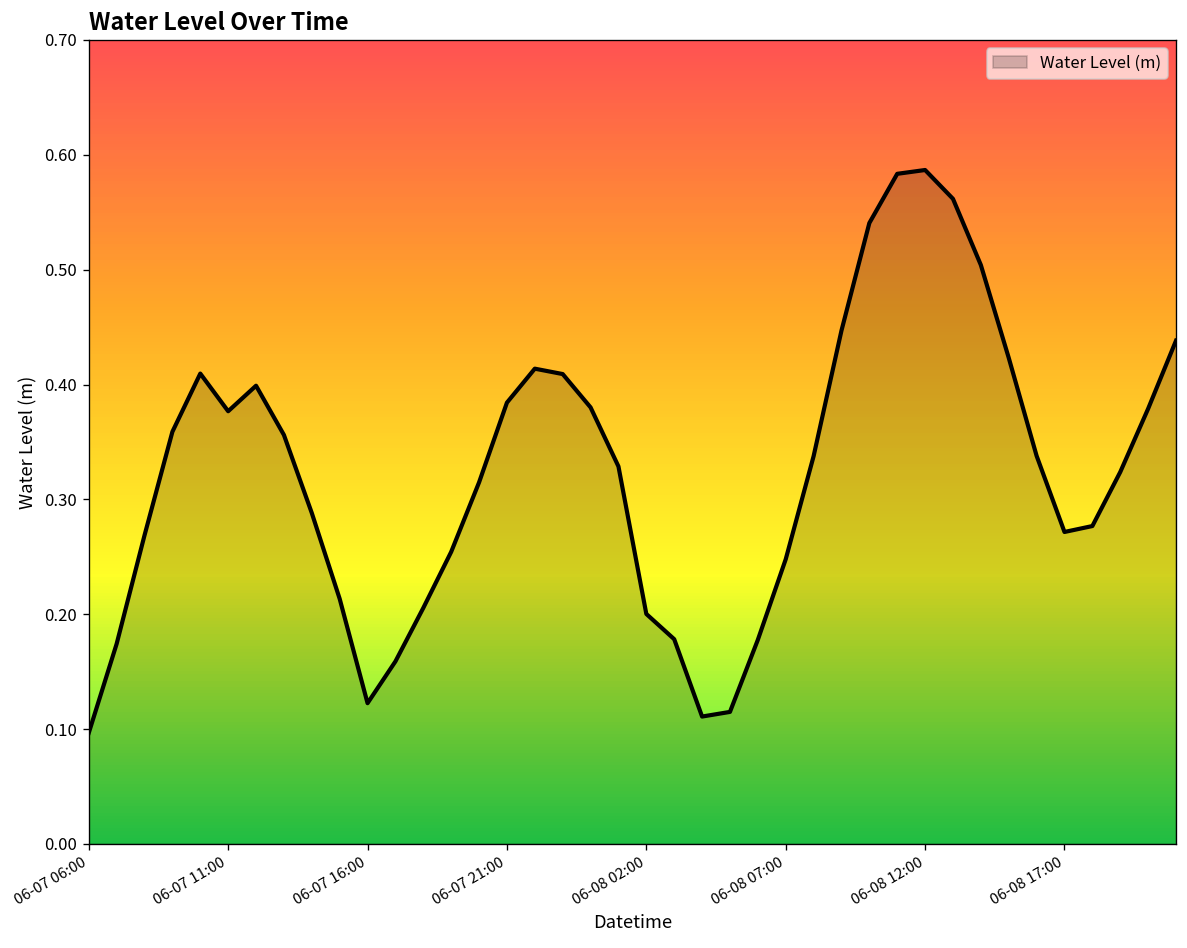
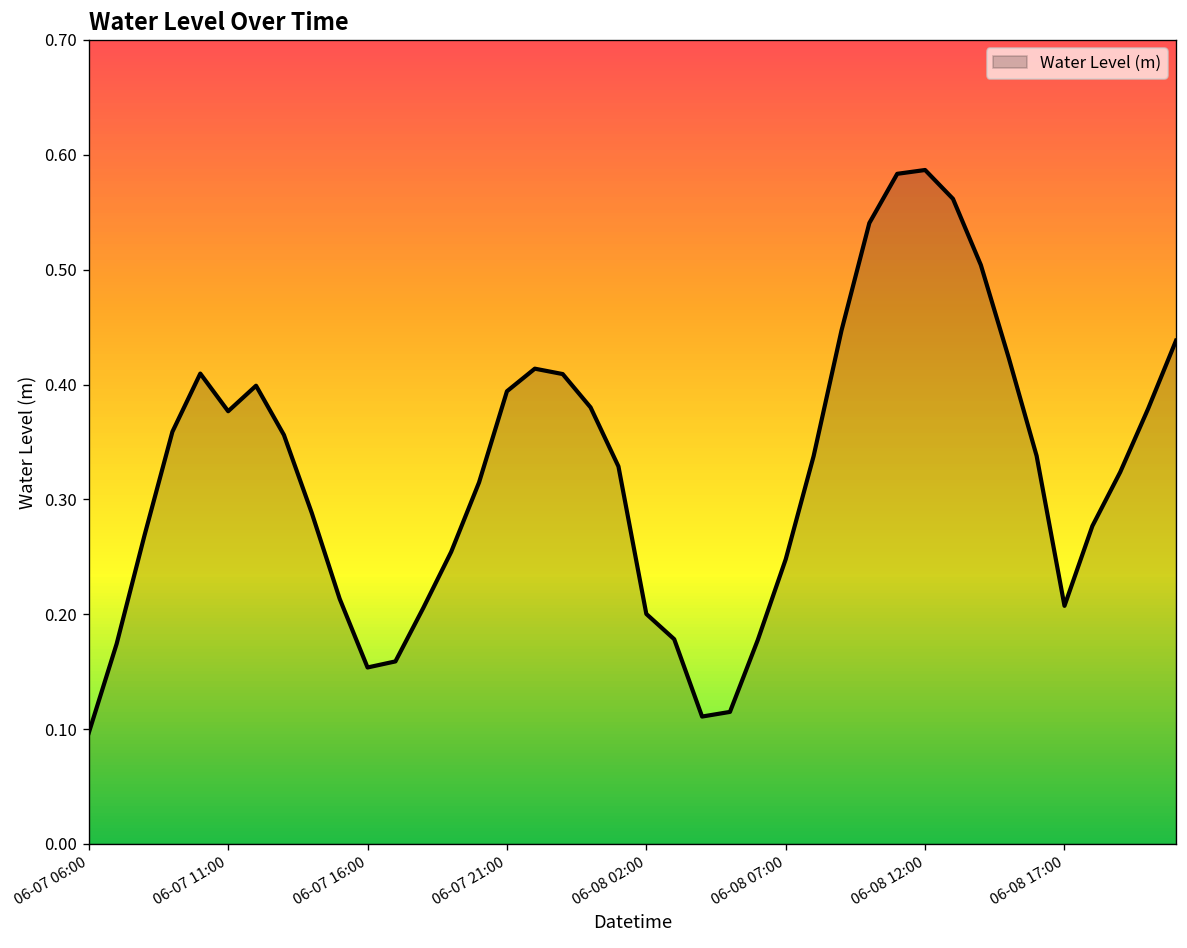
06-07 16:00: 0.12 -> 0.15
06-07 21:00: 0.38 -> 0.39
06-08 17:00: 0.27 -> 0.21
